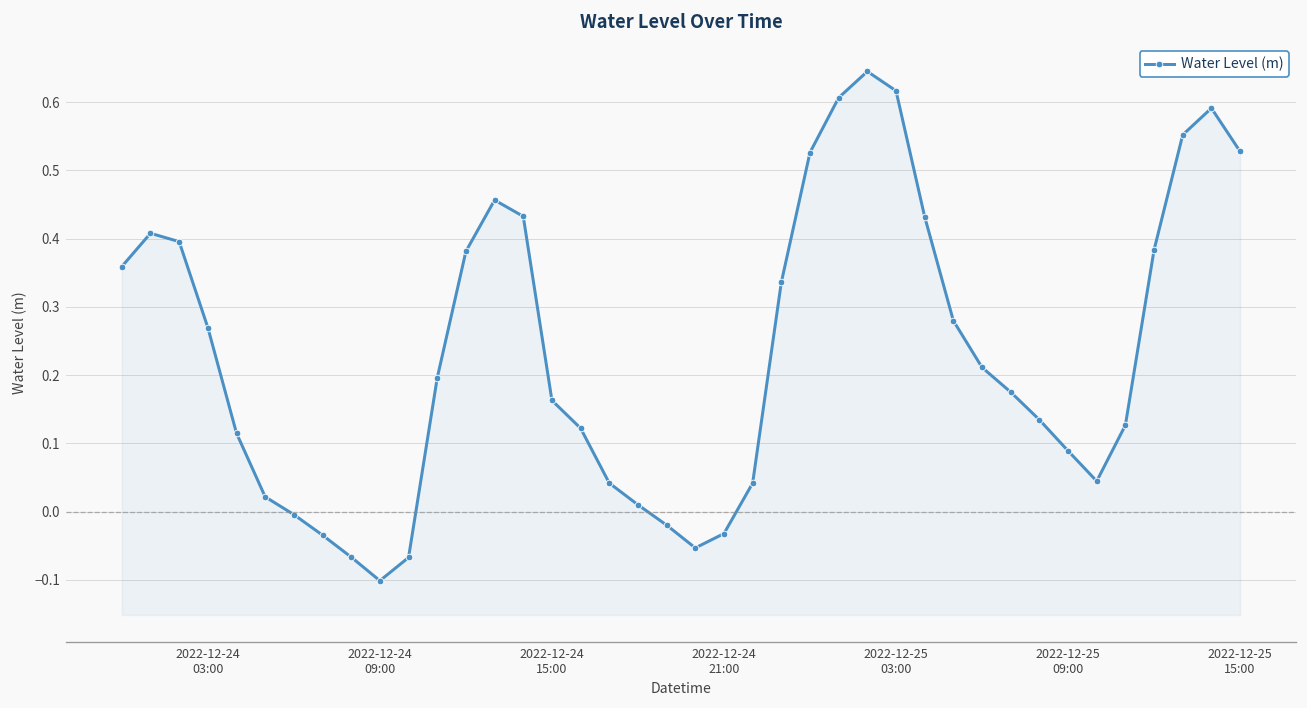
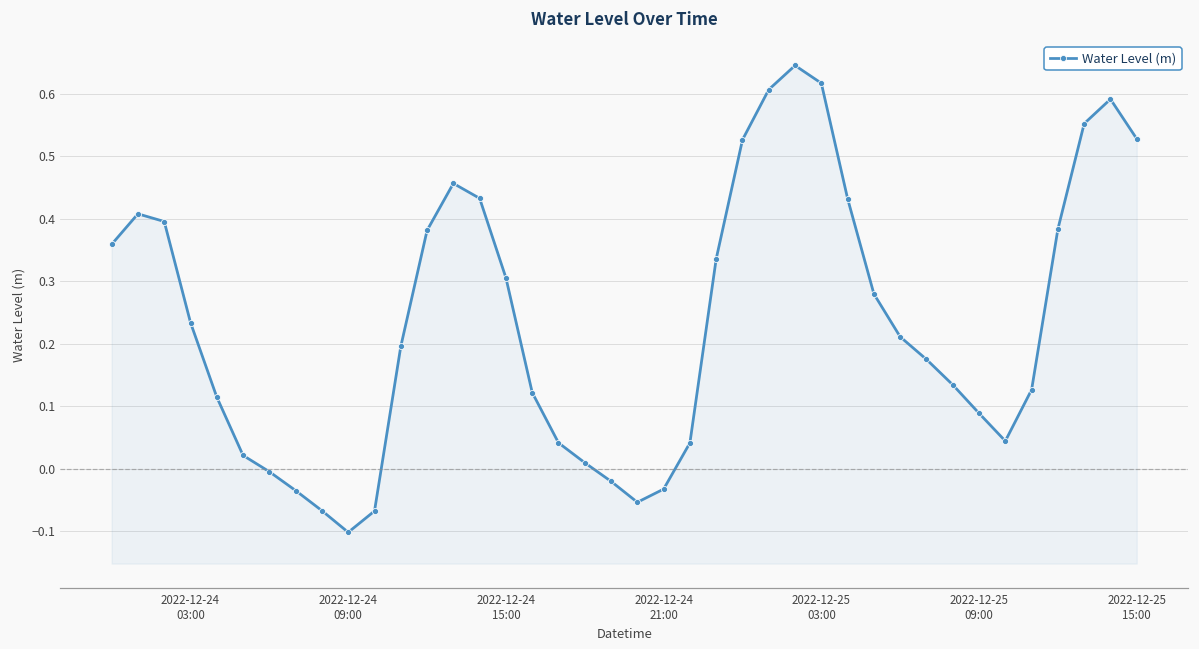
2022-12-24 03:00: 0.27 -> 0.23
2022-12-24 15:00: 0.16 -> 0.31
